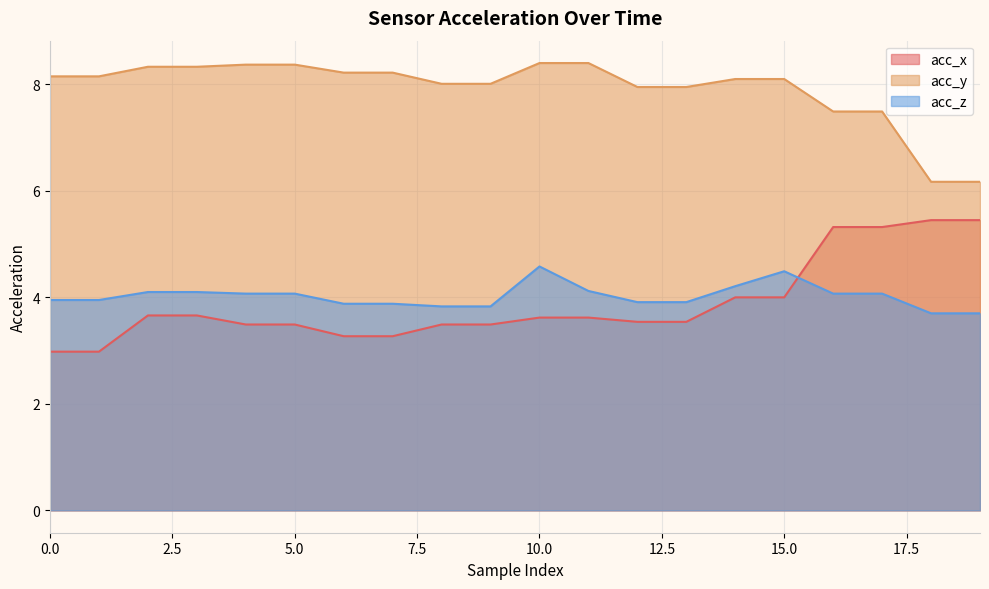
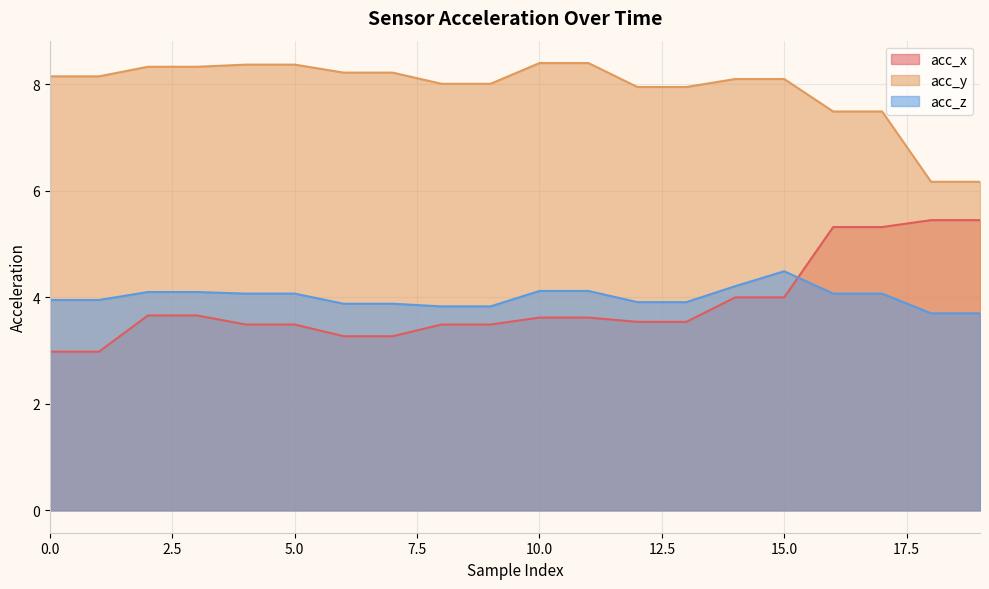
acc_z, 10.0: 4.6 -> 4.1
